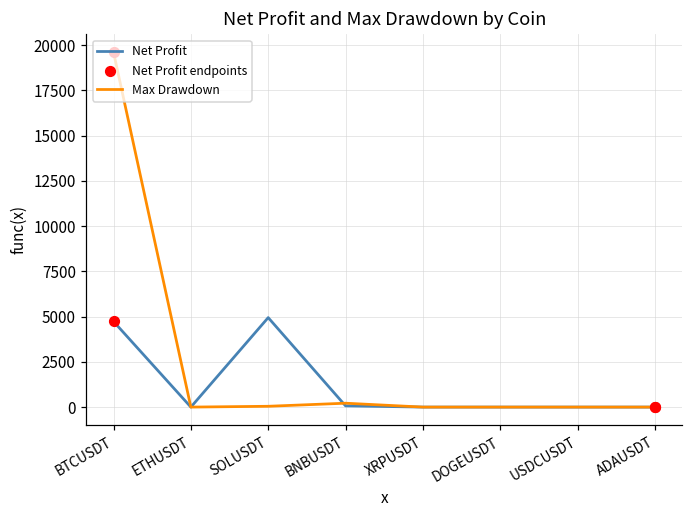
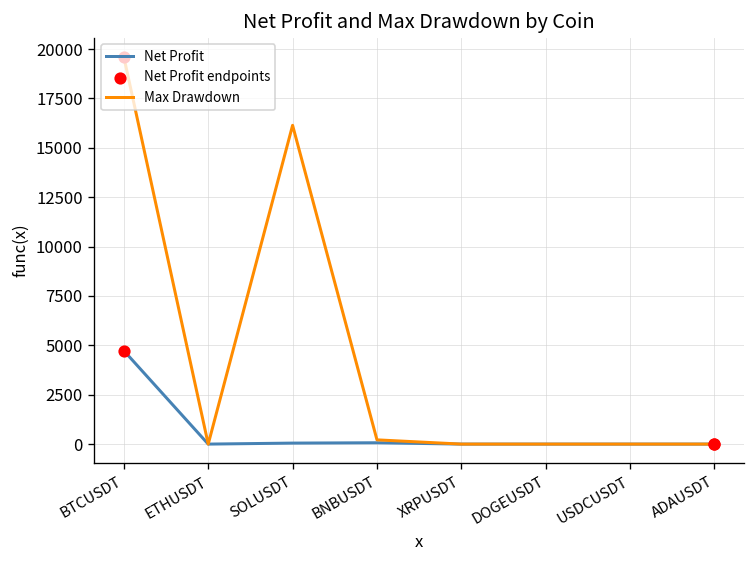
Net Profit, SOLUSDT: 4900 -> 100
Max Drawdown, SOLUSDT: 0 -> 16100
